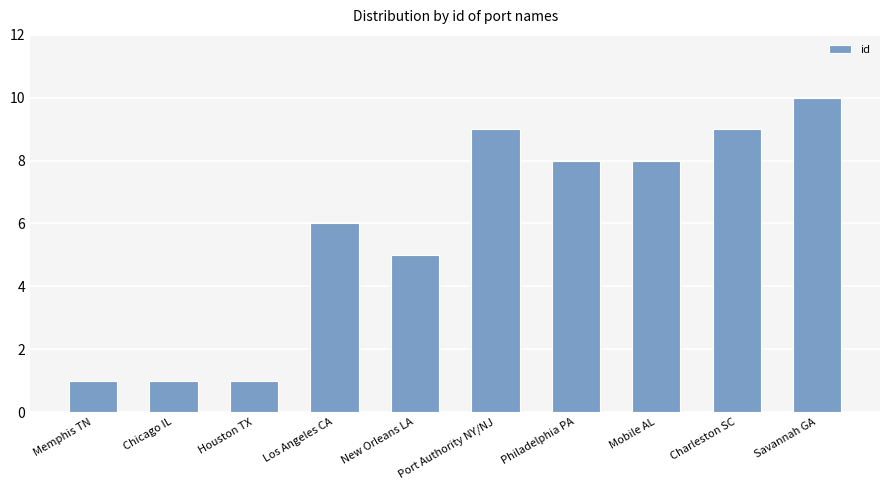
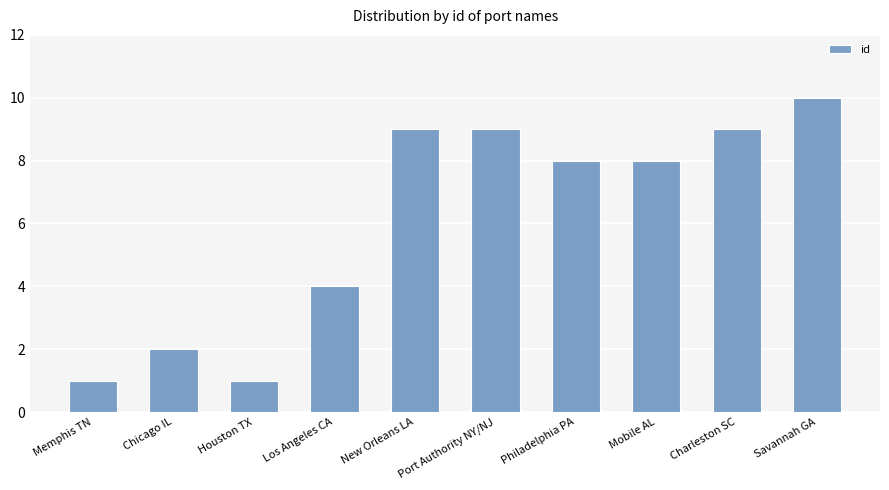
Chicago IL: 1 -> 2
Los Angeles CA: 6 -> 4
New Orleans LA: 5 -> 9
